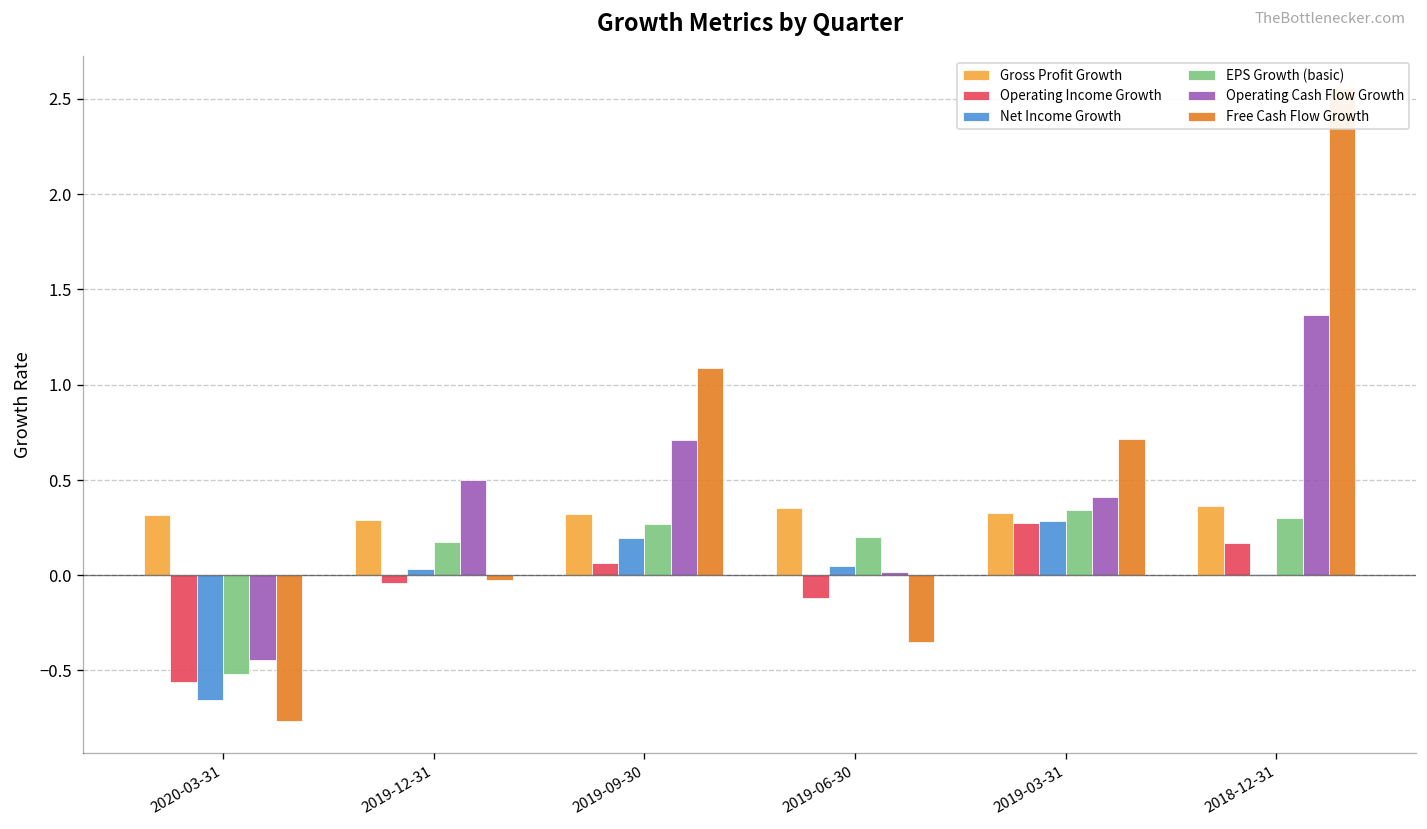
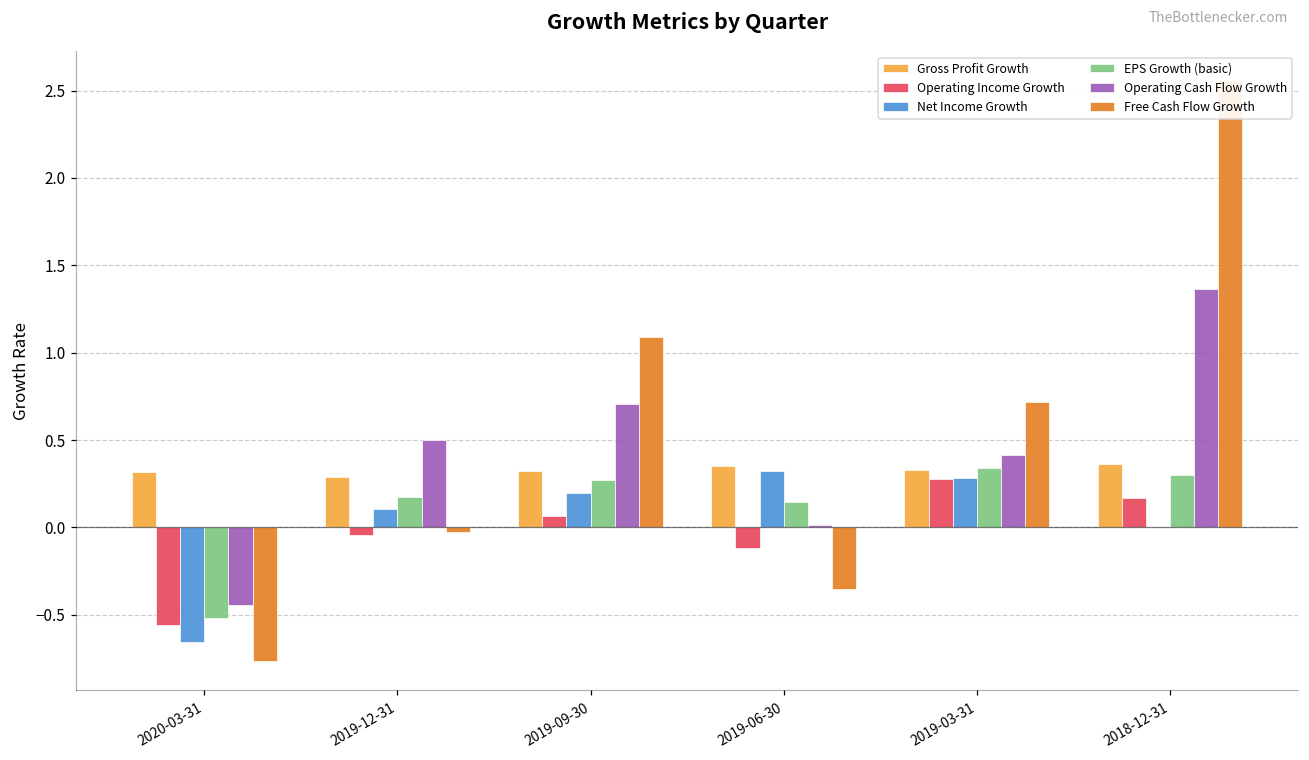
Net Income Growth, 2019-12-31: 0.03 -> 0.10
Net Income Growth, 2019-06-30: 0.05 -> 0.32
EPS Growth (basic), 2019-06-30: 0.20 -> 0.15
